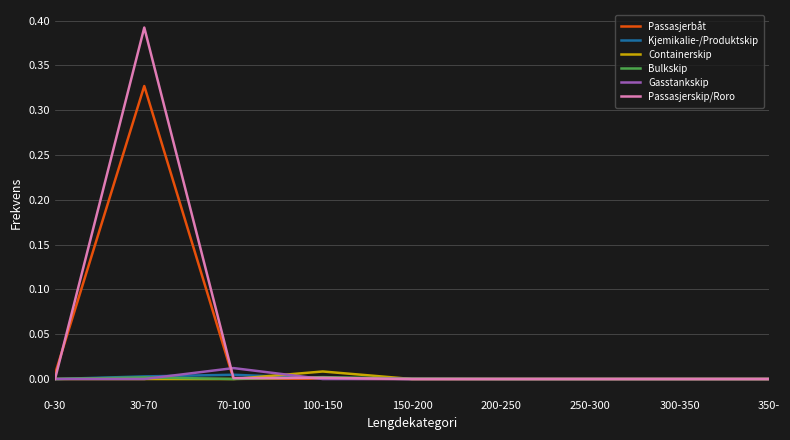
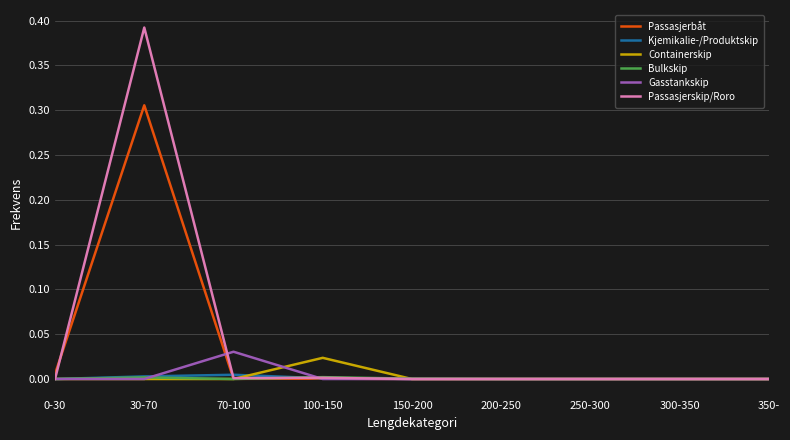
Passasjerbåt, 30-70: 0.33 -> 0.31
Gasstankskip, 70-100: 0.01 -> 0.03
Containerskip, 100-150: 0.01 -> 0.02
